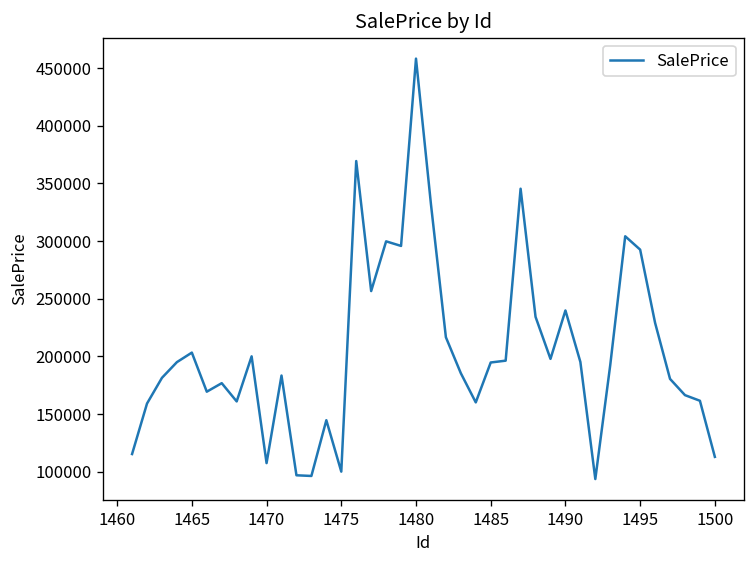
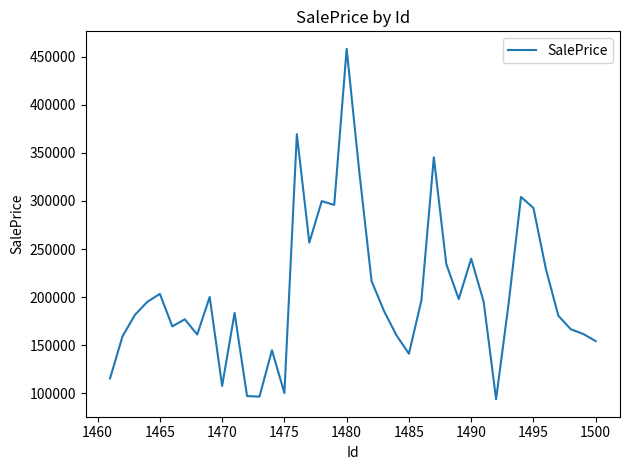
1485: 190000 -> 140000
1500: 110000 -> 150000
